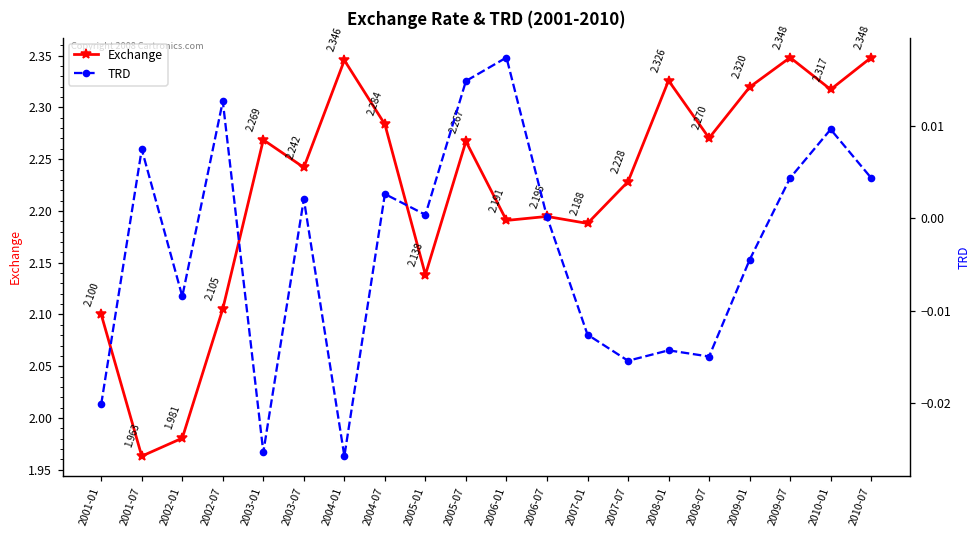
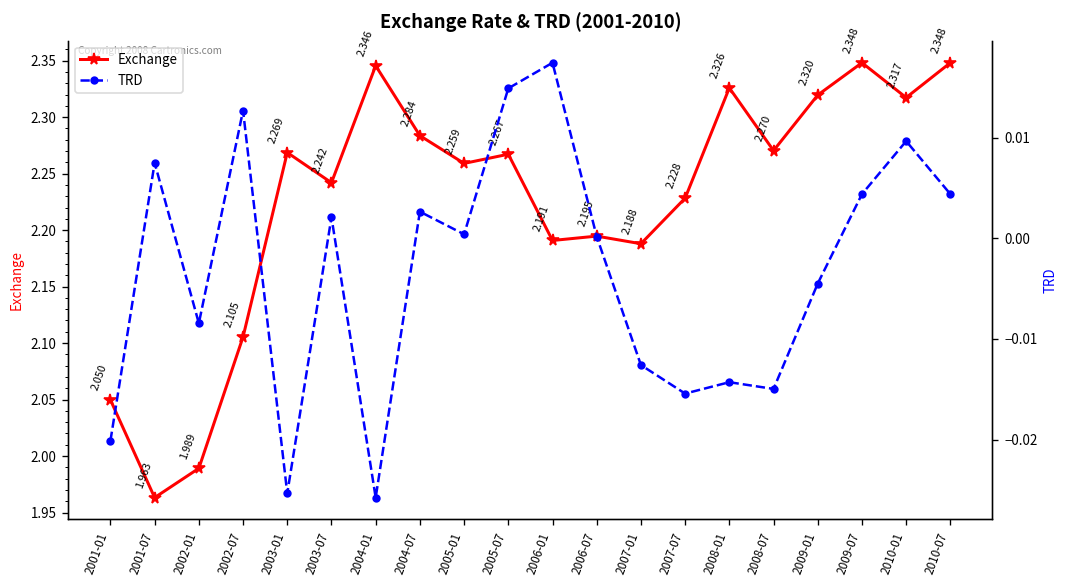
Exchange, 2001-01: 2.100 -> 2.050
Exchange, 2002-01: 1.981 -> 1.989
Exchange, 2005-01: 2.138 -> 2.259
